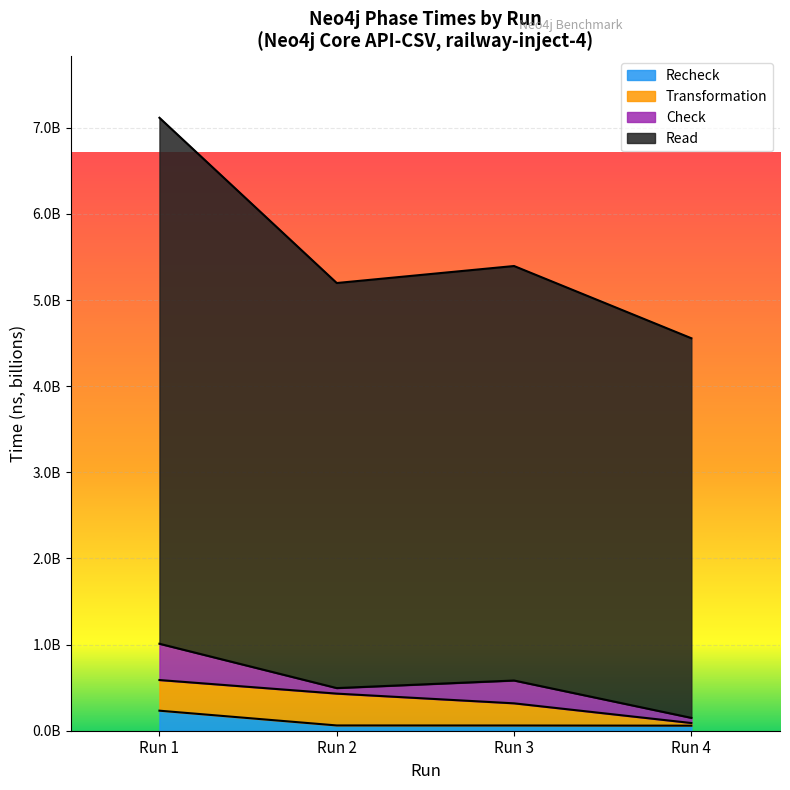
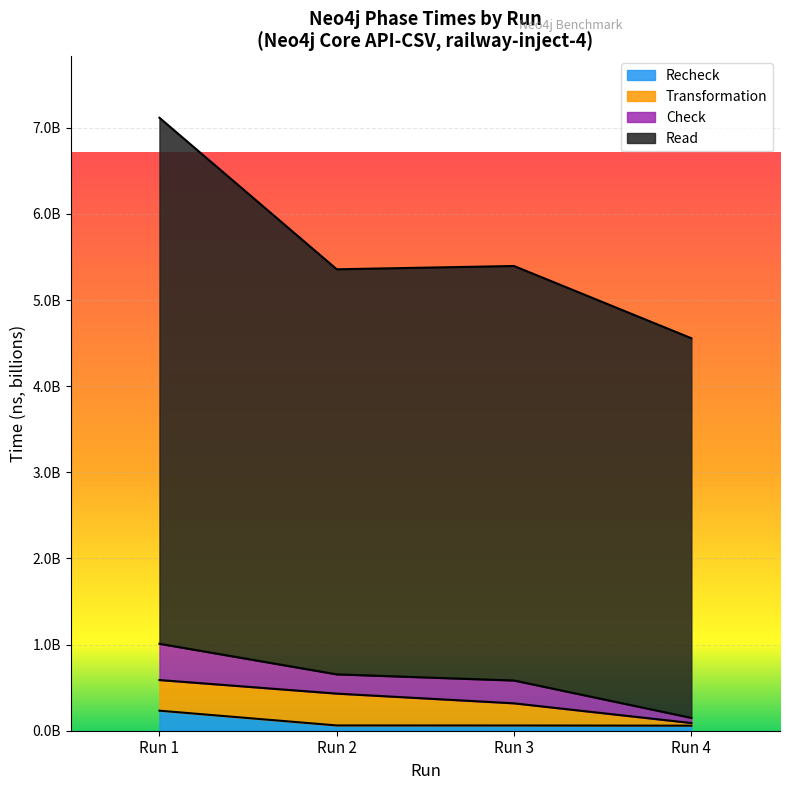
Check, Run 2: 100000000 -> 200000000
